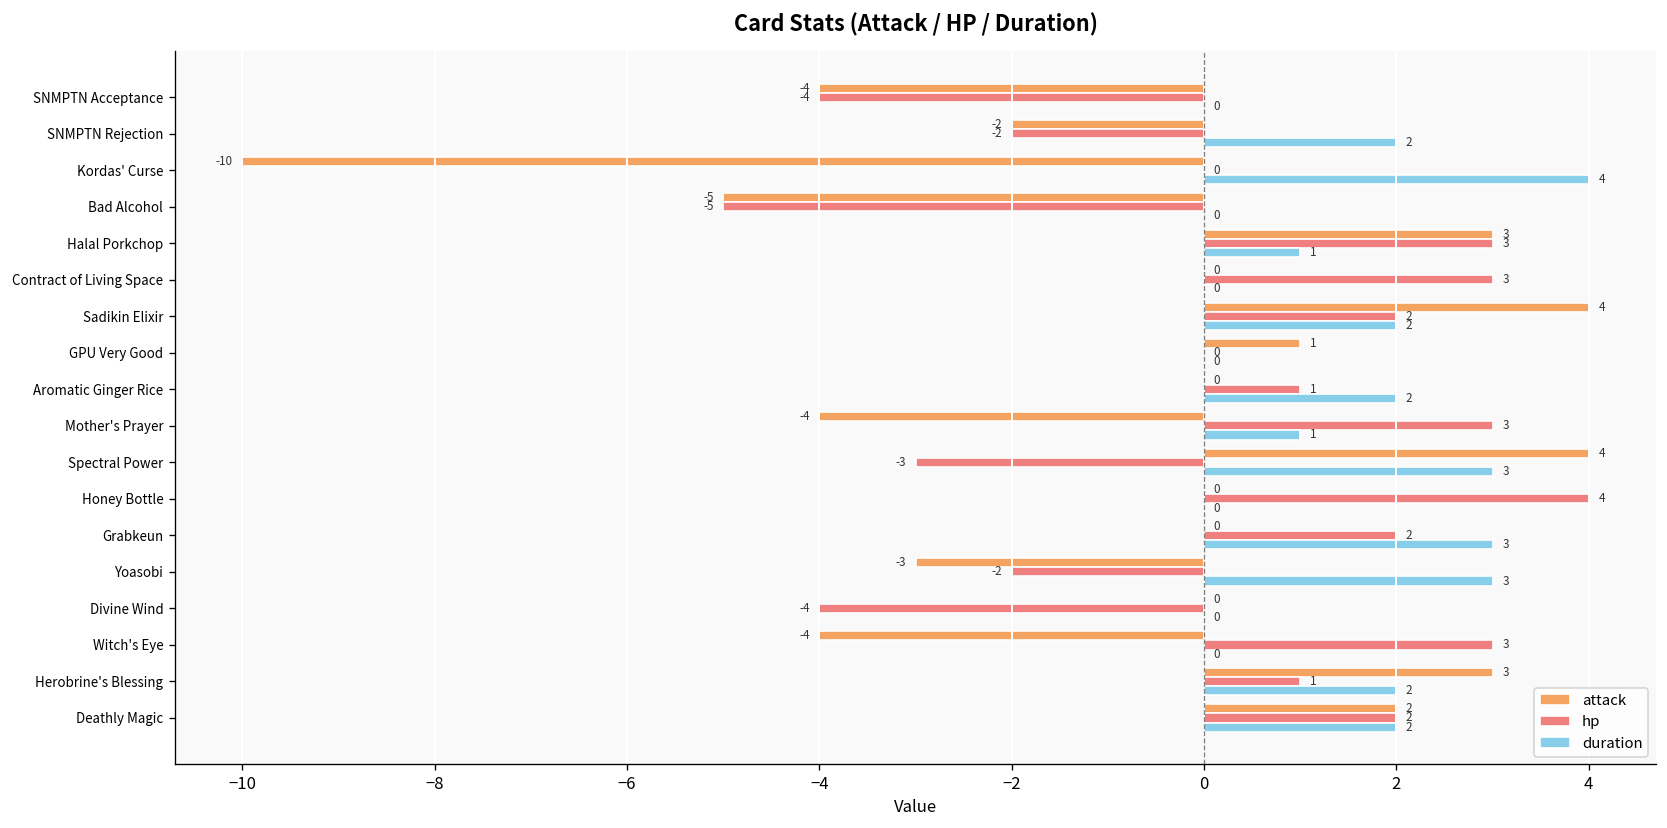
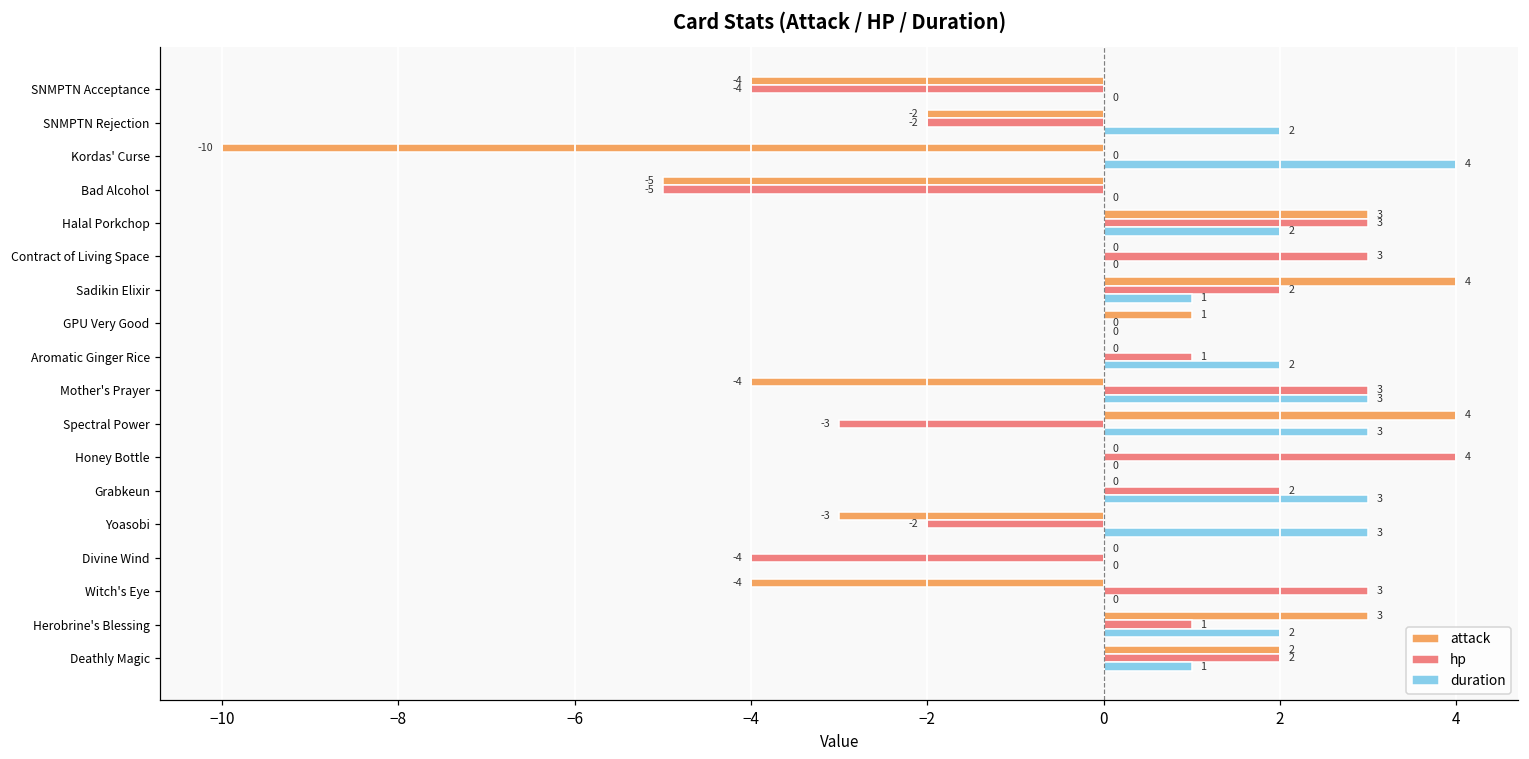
duration, Halal Porkchop: 1 -> 2
duration, Sadikin Elixir: 2 -> 1
duration, Mother's Prayer: 1 -> 3
duration, Deathly Magic: 2 -> 1
